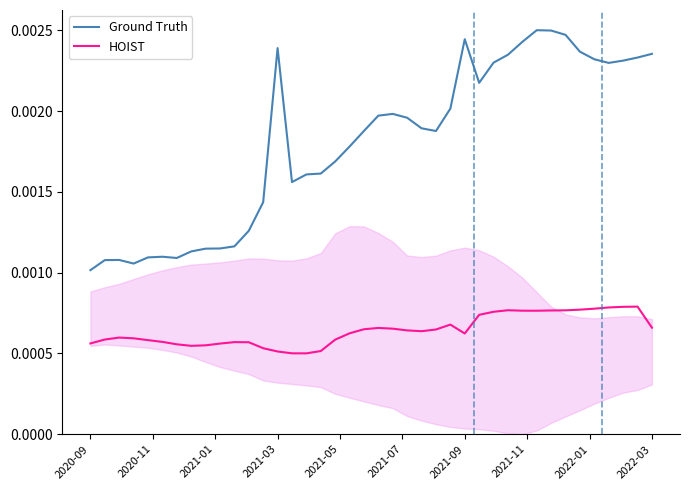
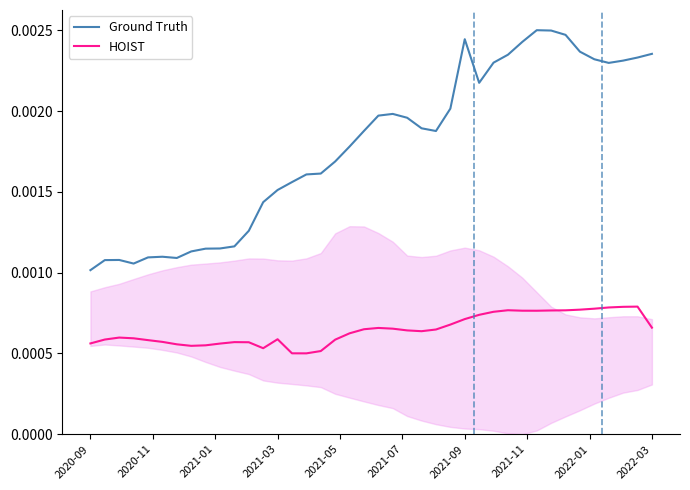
Ground Truth, 2021-03: 0.00239 -> 0.00151
HOIST, 2021-03: 0.00051 -> 0.00059
HOIST, 2021-09: 0.00062 -> 0.00071
